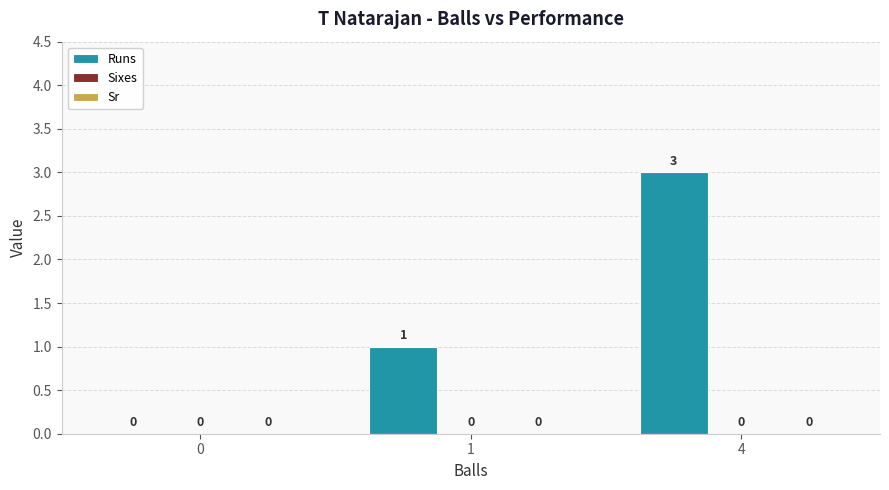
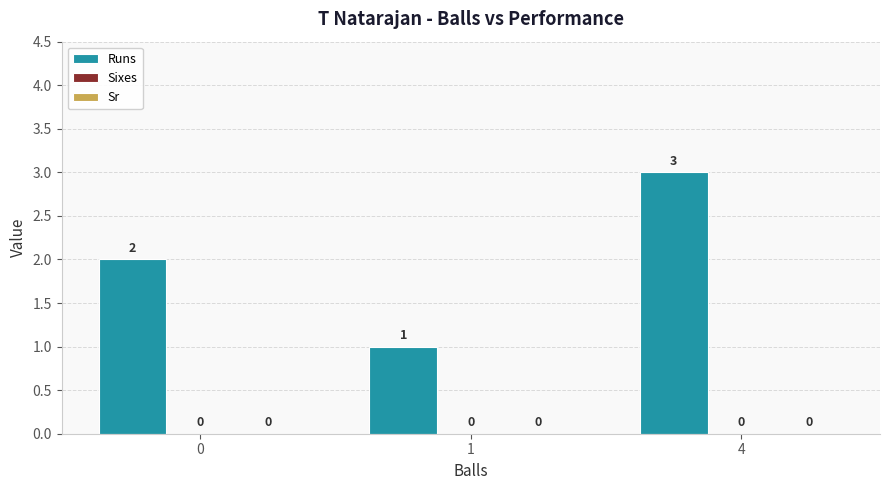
Runs, 0: 0 -> 2
